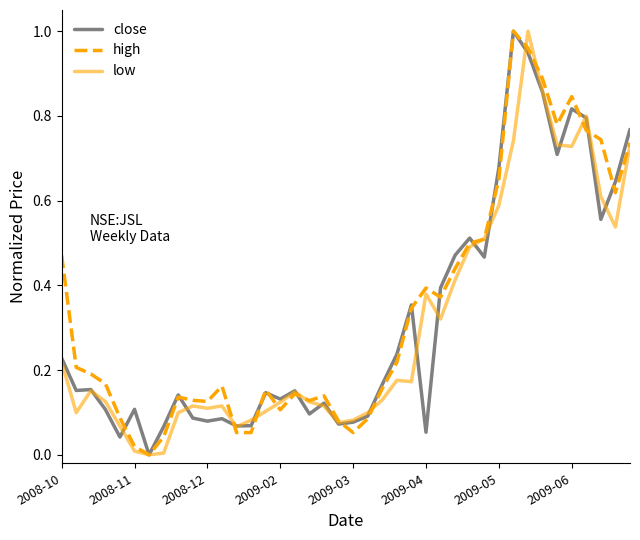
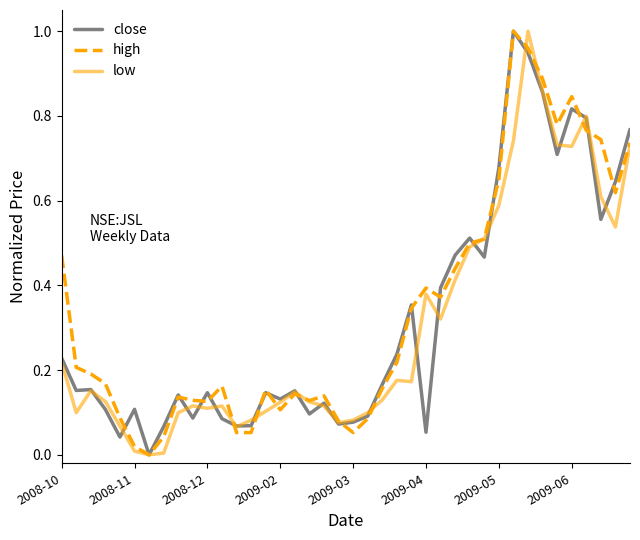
close, 2008-12: 0.08 -> 0.15
